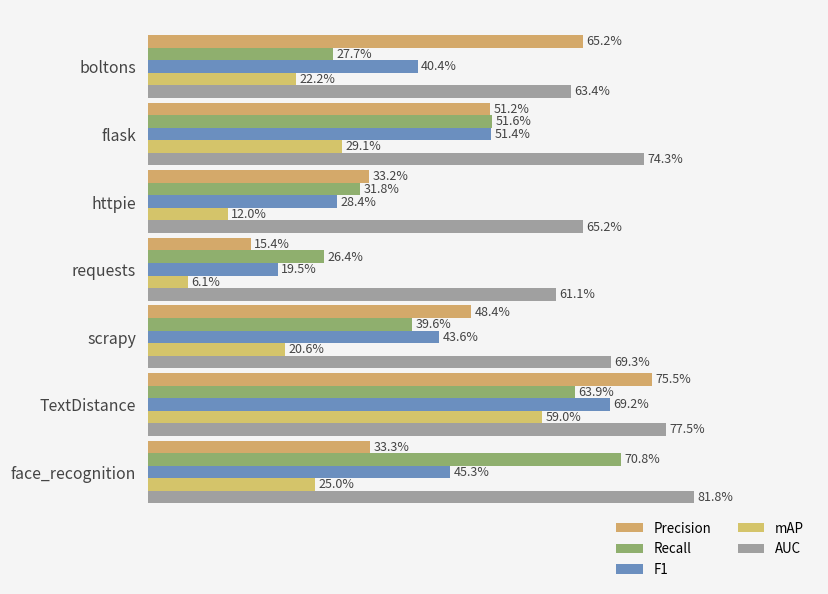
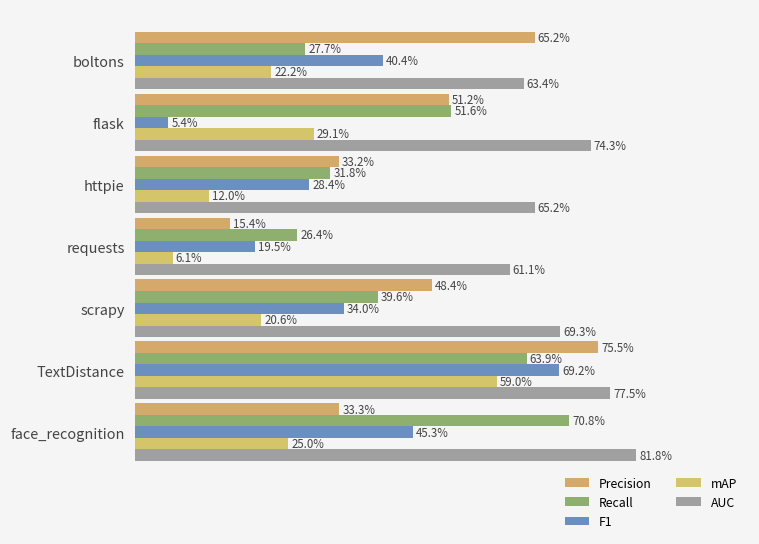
F1, flask: 51.4% -> 5.4%
F1, scrapy: 43.6% -> 34.0%
